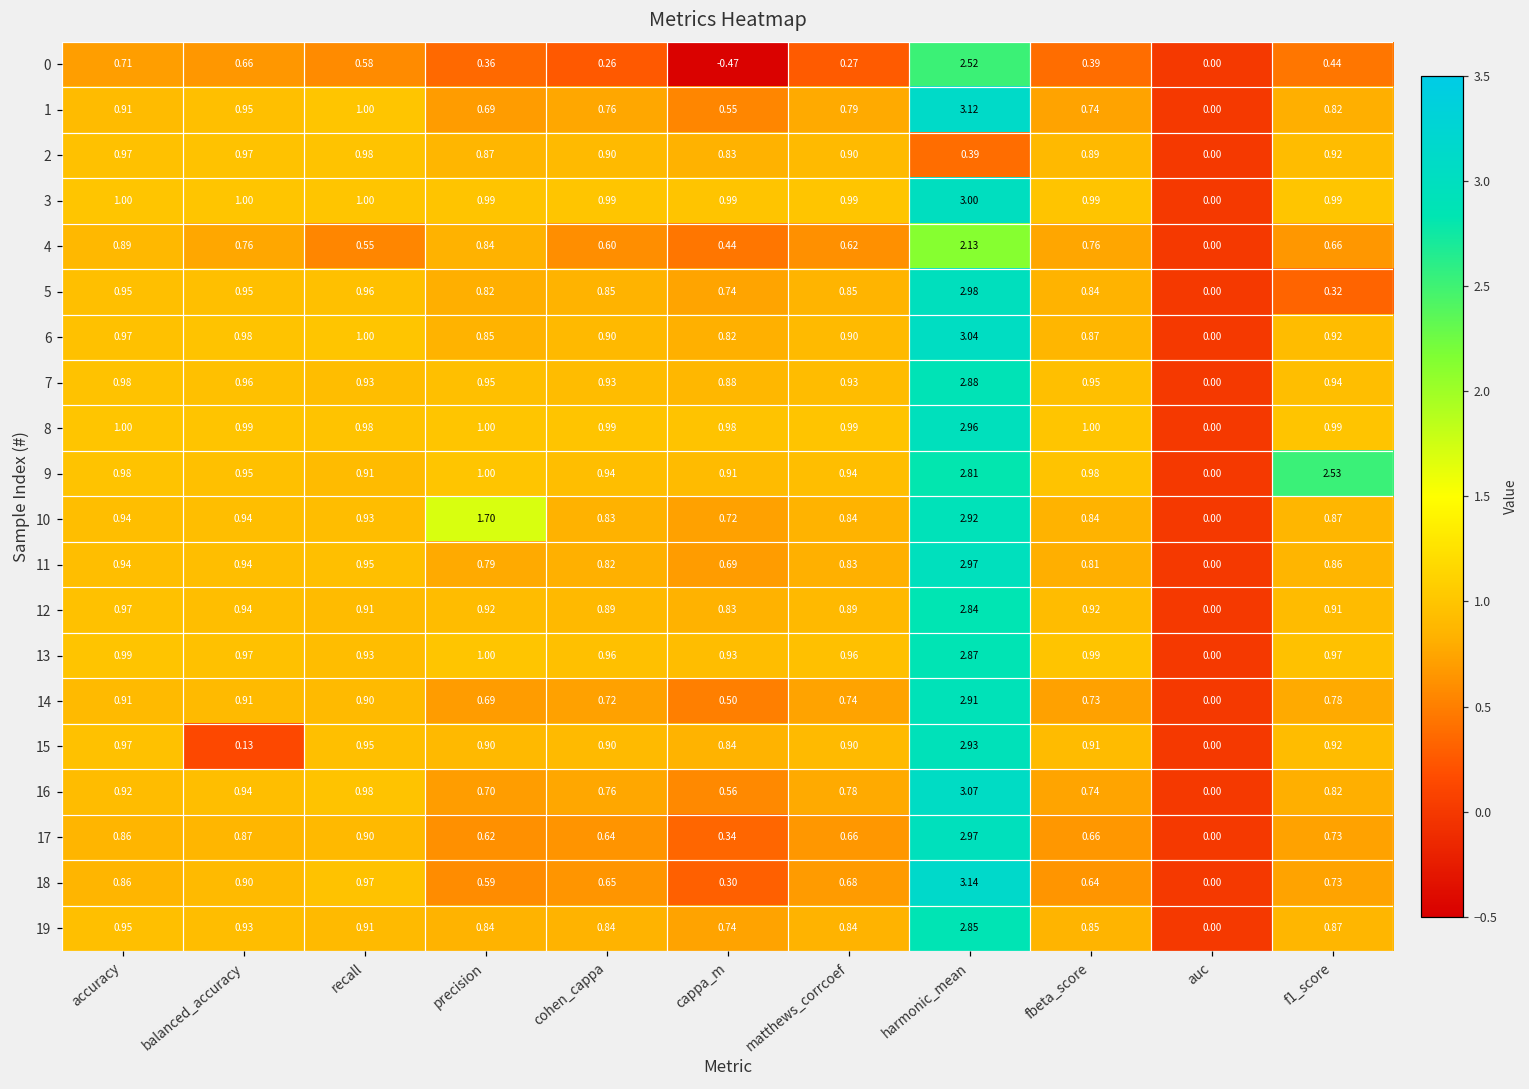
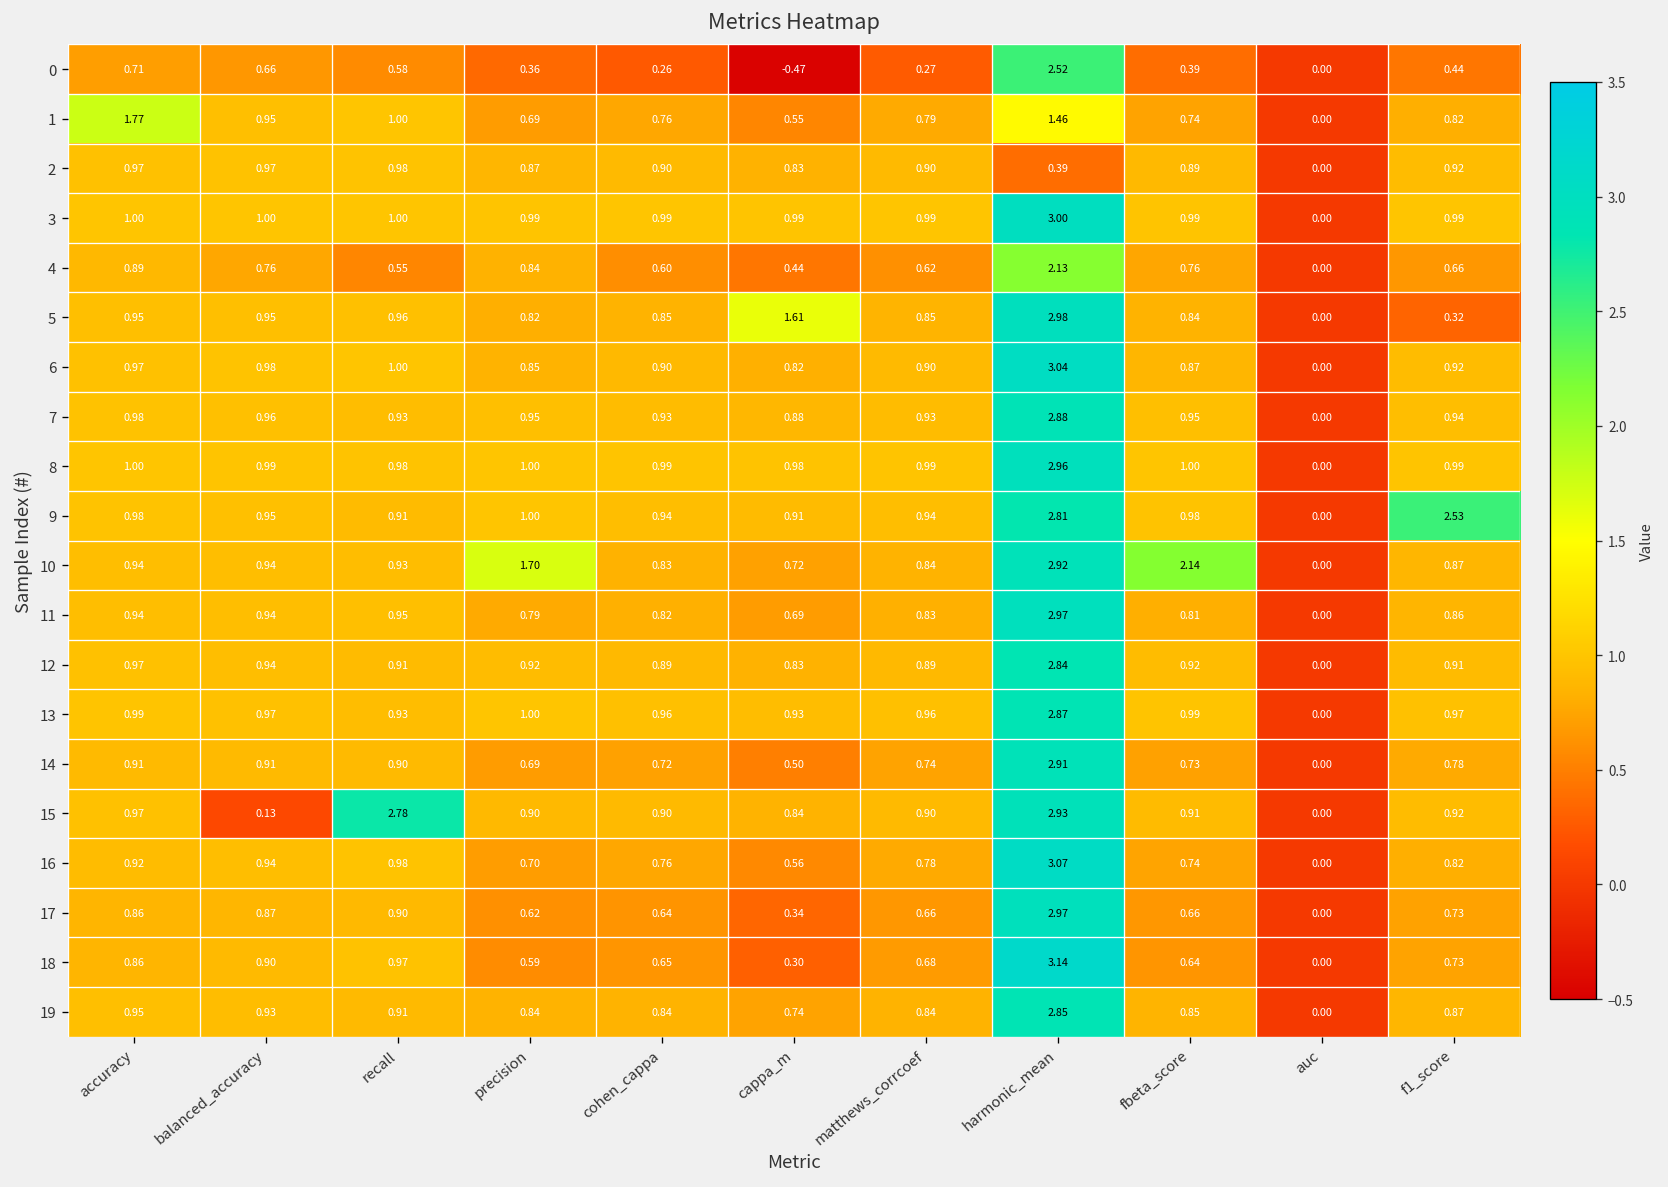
1, accuracy: 0.91 -> 1.77
1, harmonic_mean: 3.12 -> 1.46
5, cappa_m: 0.74 -> 1.61
10, fbeta_score: 0.84 -> 2.14
15, recall: 0.95 -> 2.78
